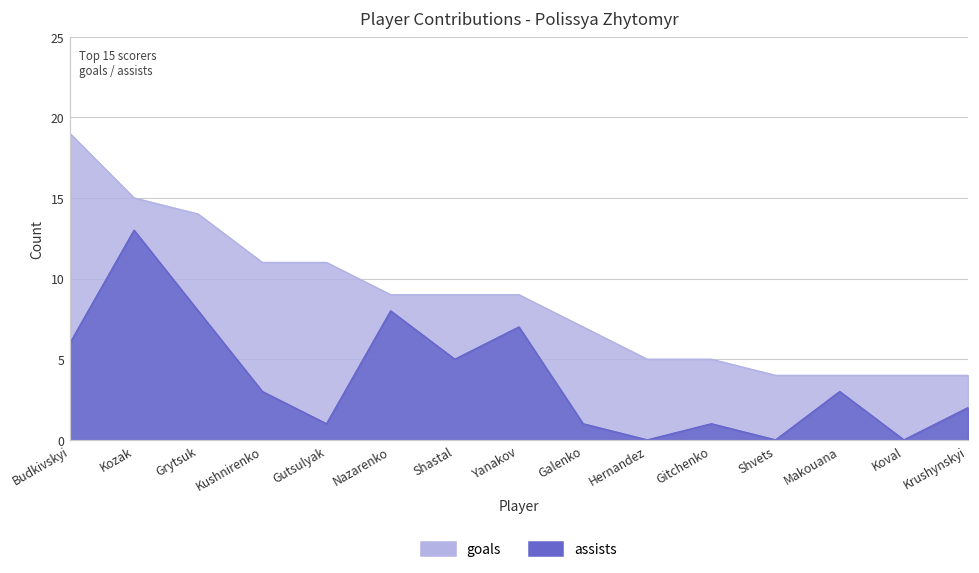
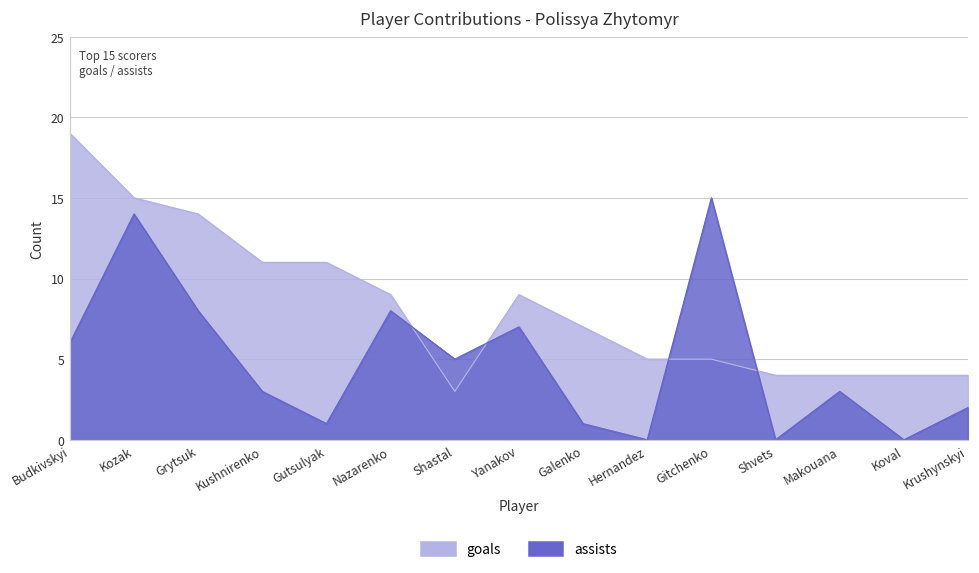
assists, Kozak: 13 -> 14
goals, Shastal: 9 -> 3
assists, Gitchenko: 1 -> 15
